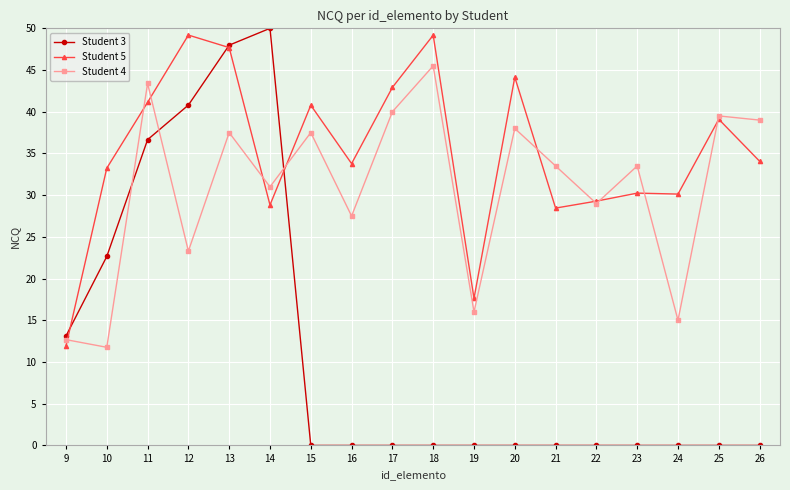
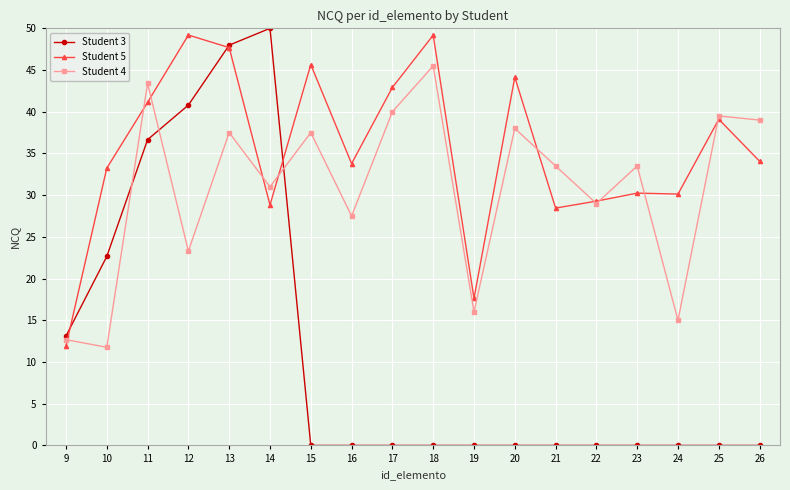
Student 5, 15: 41 -> 46
